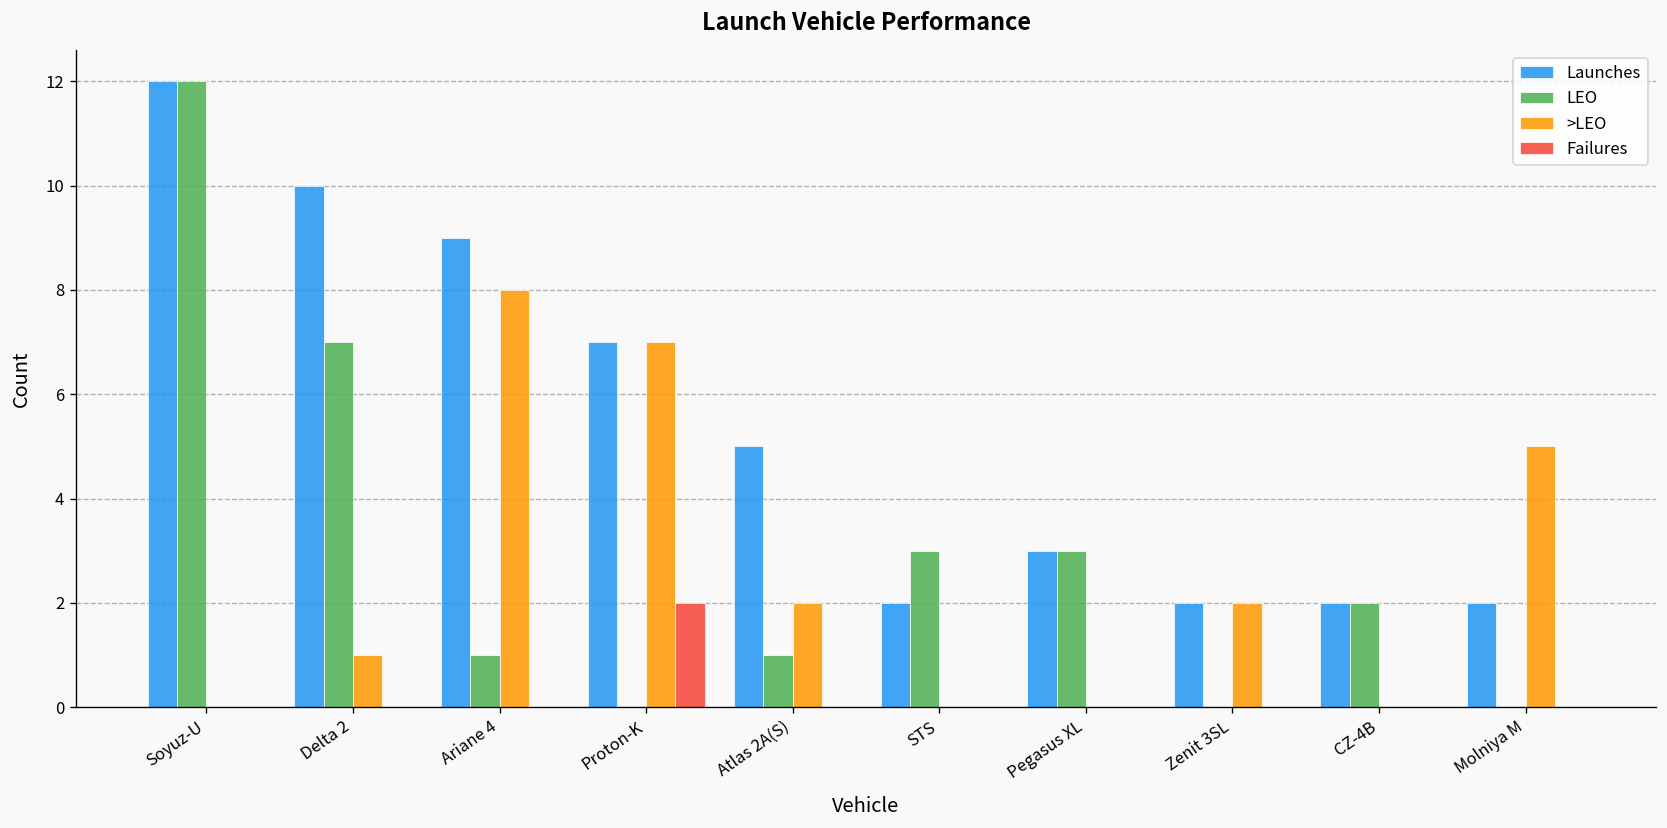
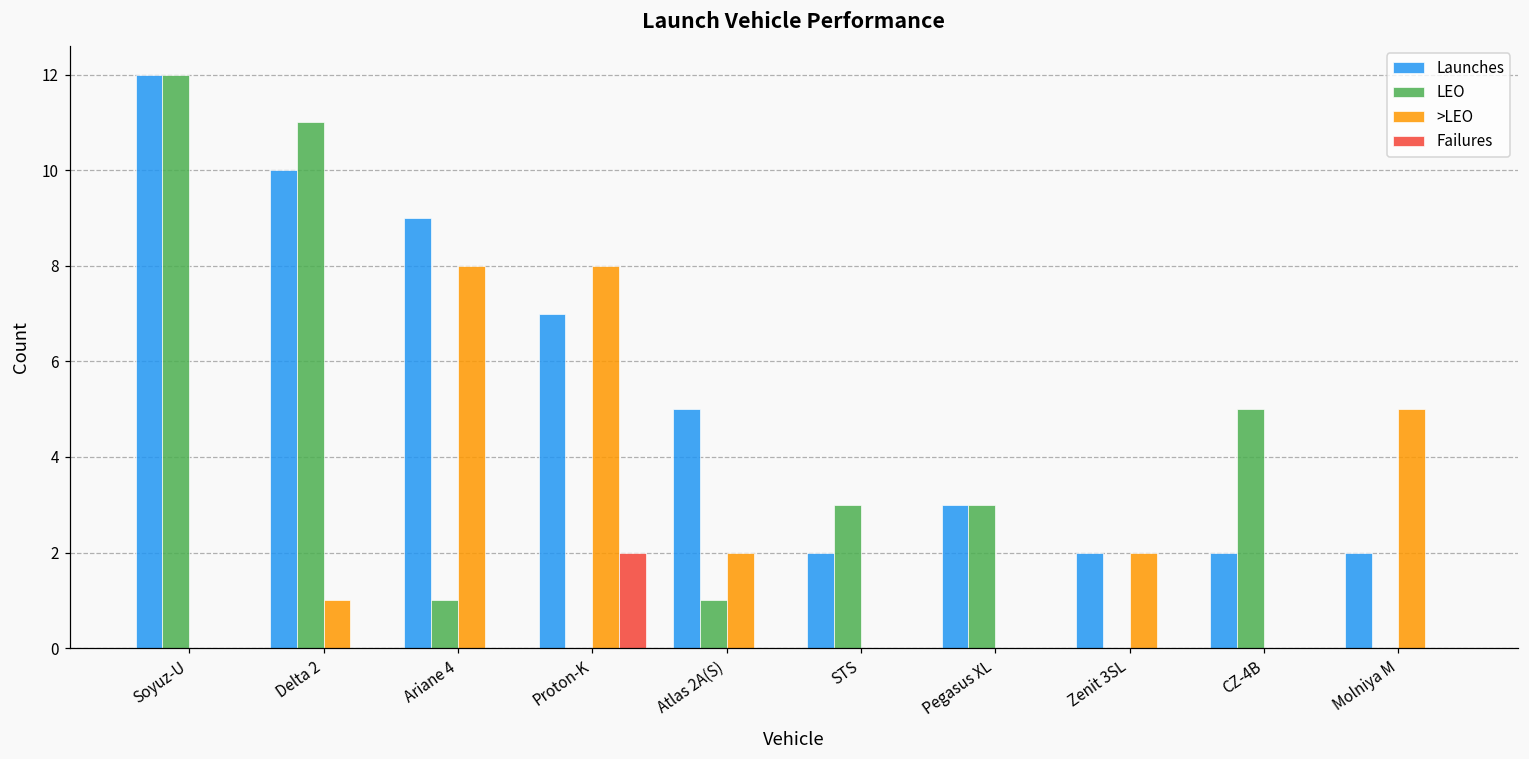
LEO, Delta 2: 7 -> 11
>LEO, Proton-K: 7 -> 8
LEO, CZ-4B: 2 -> 5
